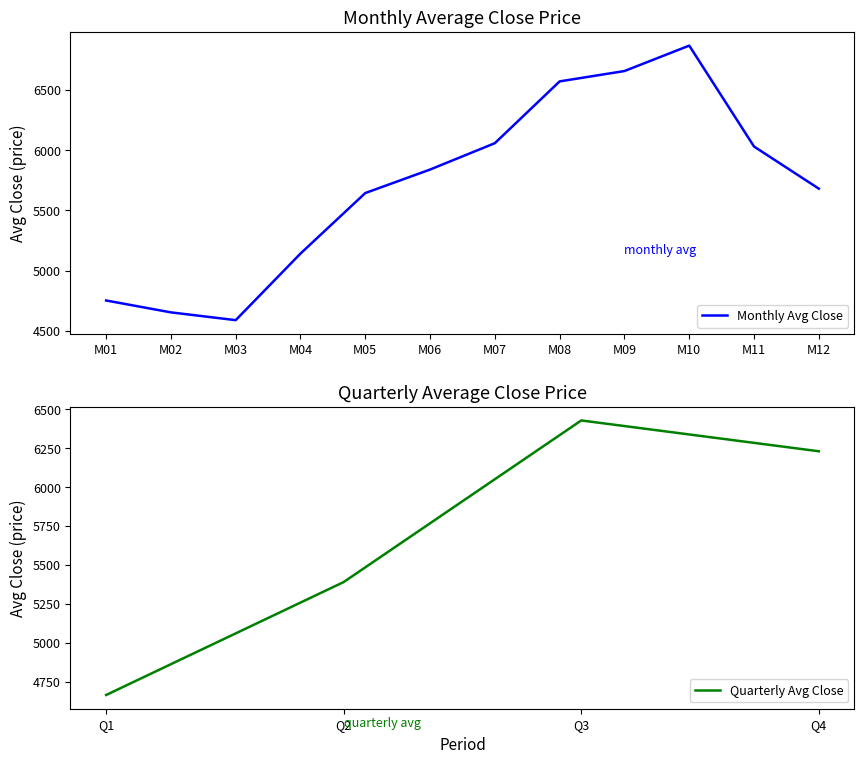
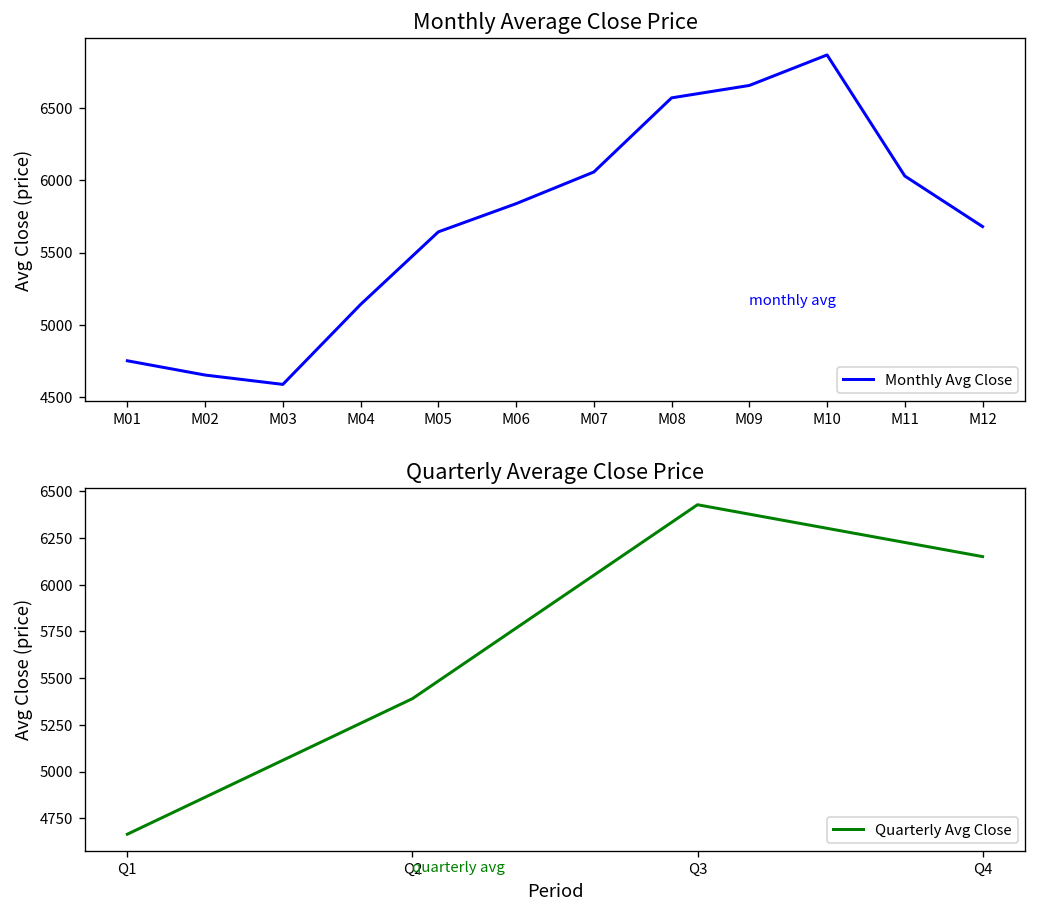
Quarterly Average Close Price, Q4: 6230 -> 6150
